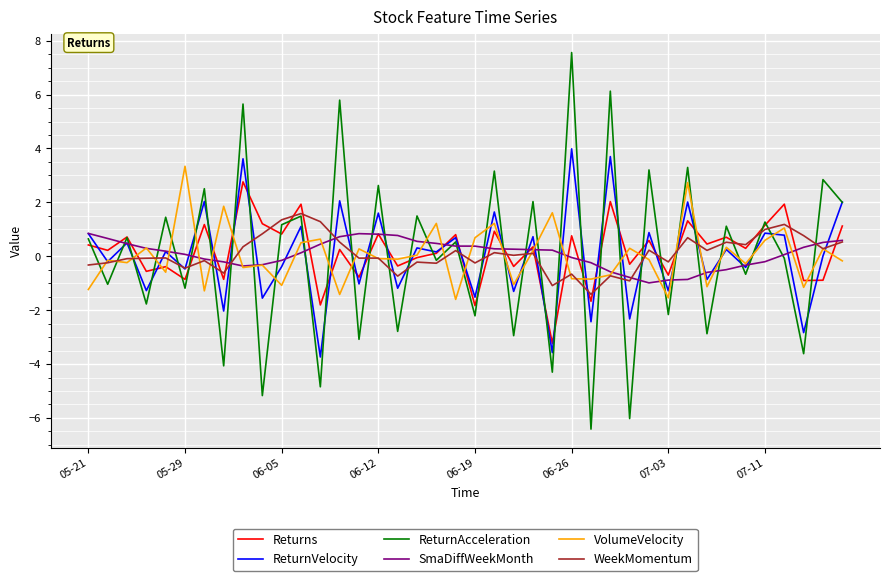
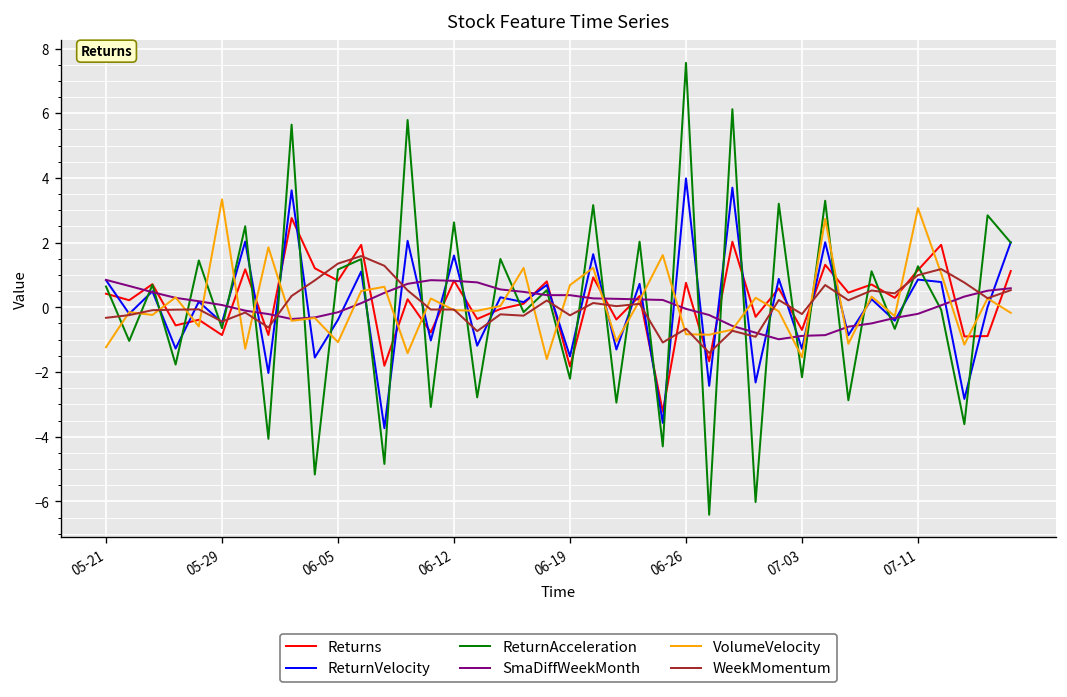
ReturnAcceleration, 05-29: -1.2 -> -0.6
VolumeVelocity, 07-11: 0.6 -> 3.1
